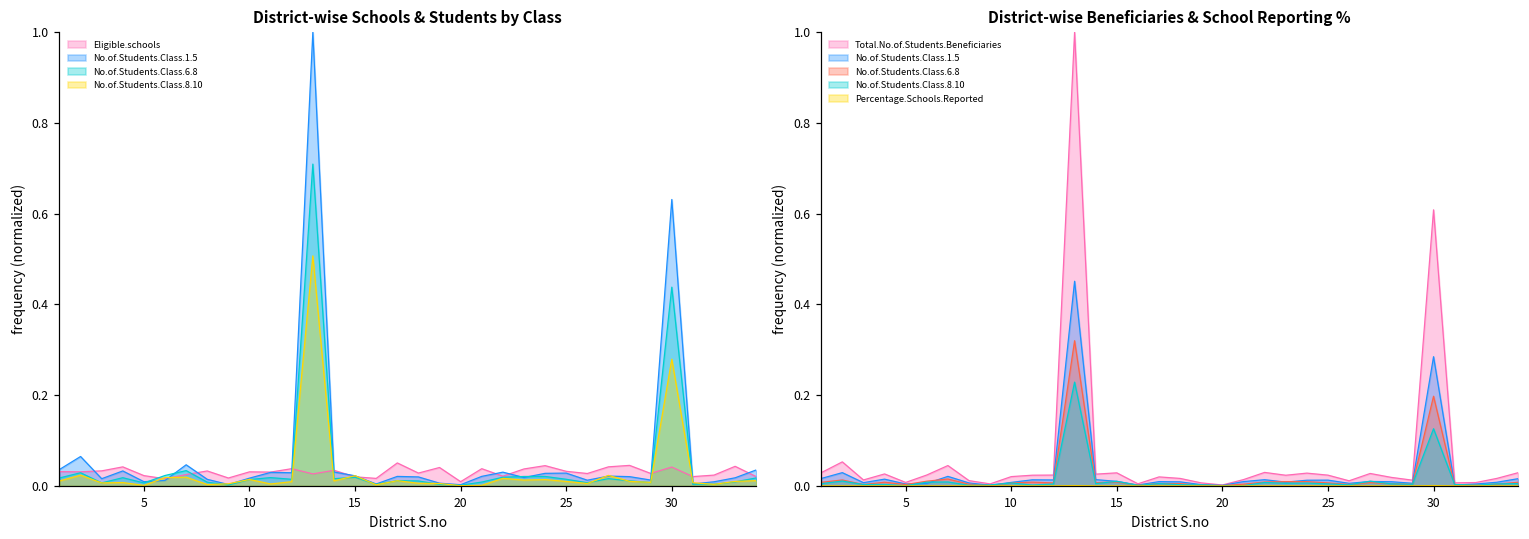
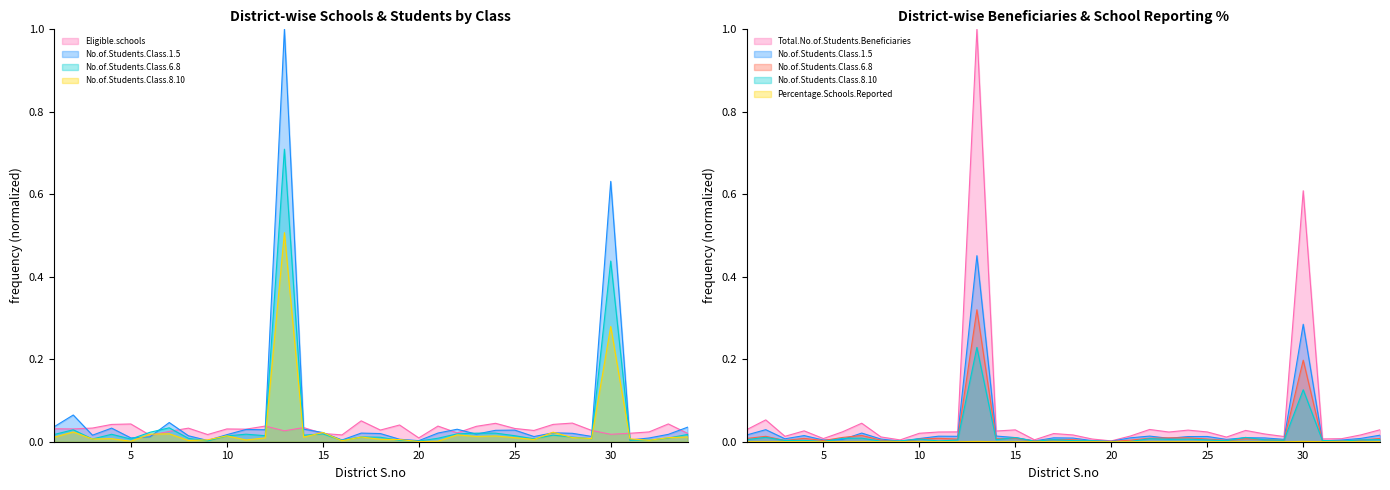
District-wise Schools & Students by Class, Eligible.schools, 5: 0.02 -> 0.04
District-wise Schools & Students by Class, Eligible.schools, 30: 0.04 -> 0.02
